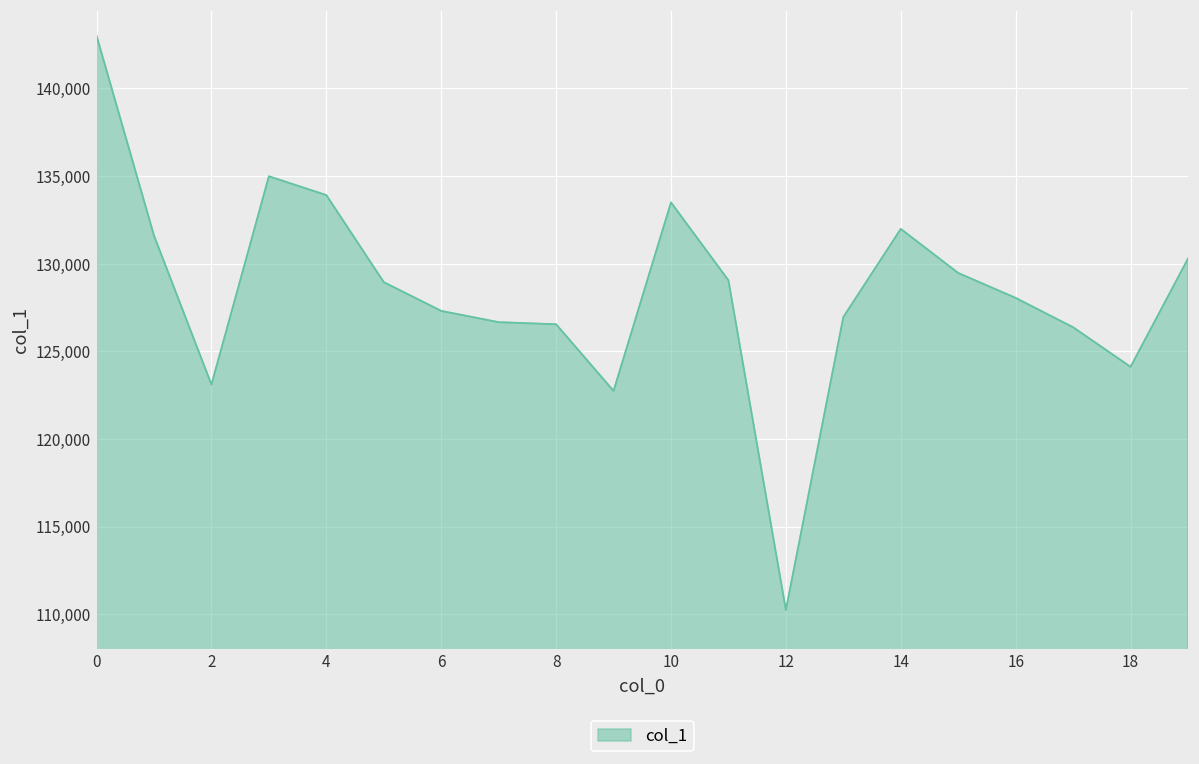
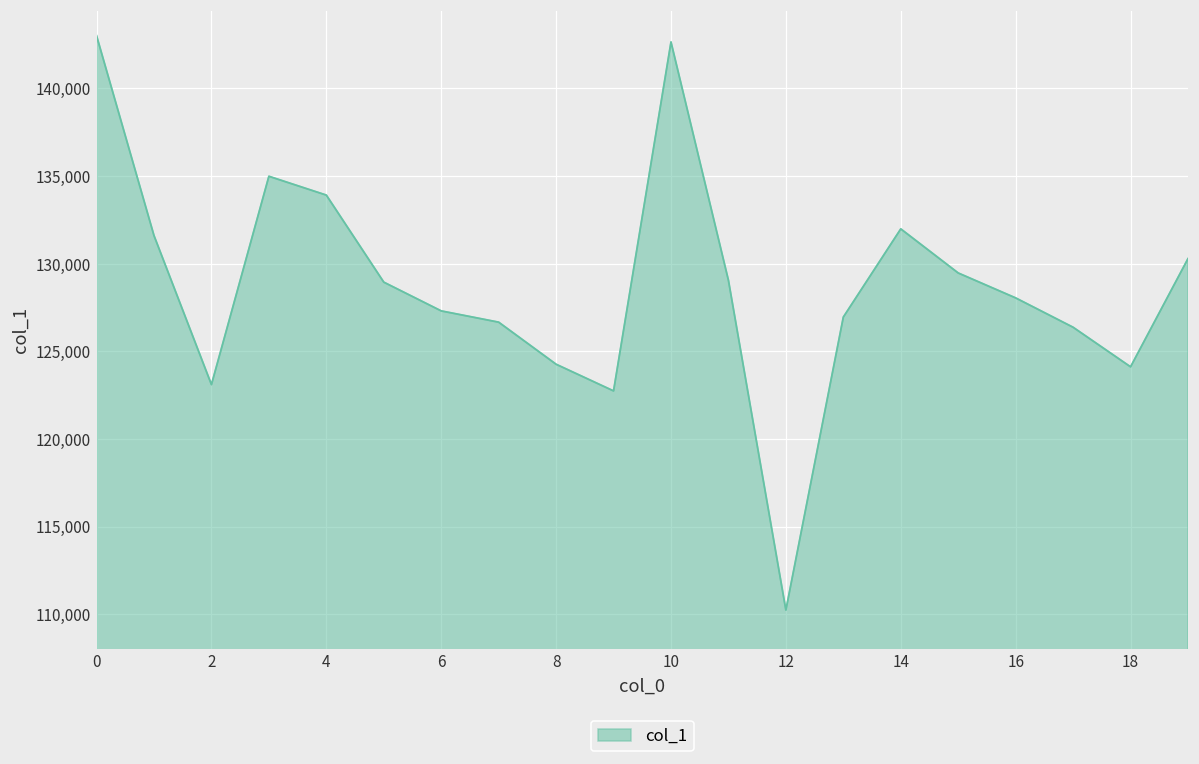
8: 126,500 -> 124,300
10: 133,500 -> 142,700
